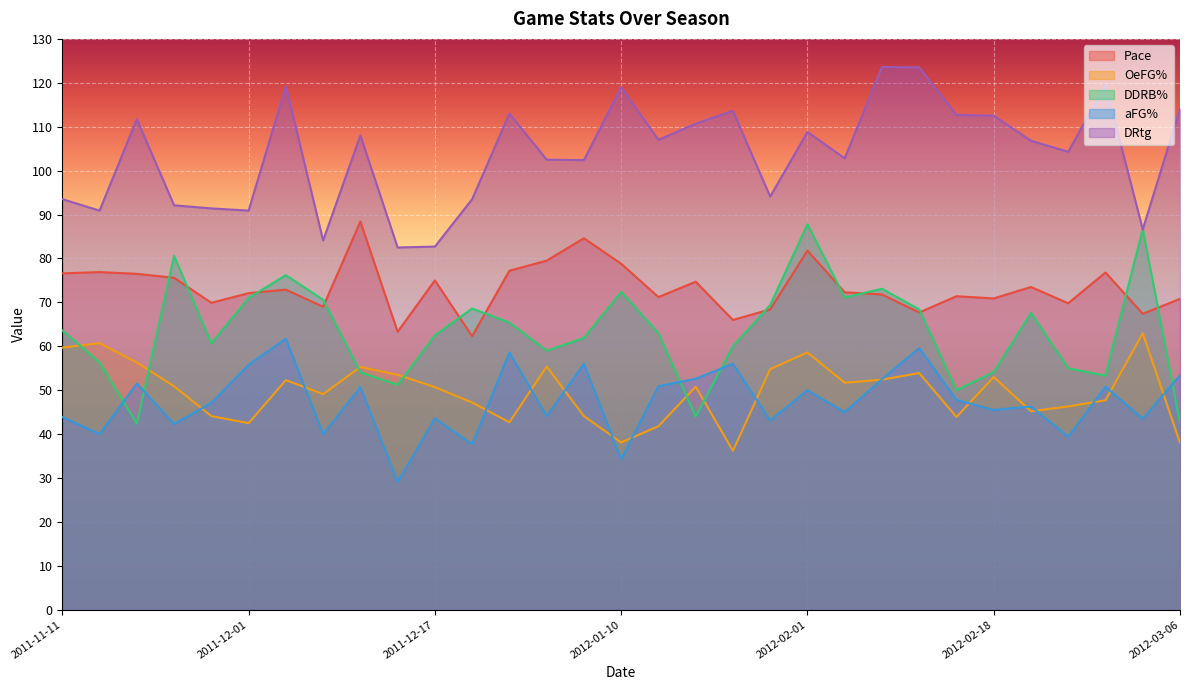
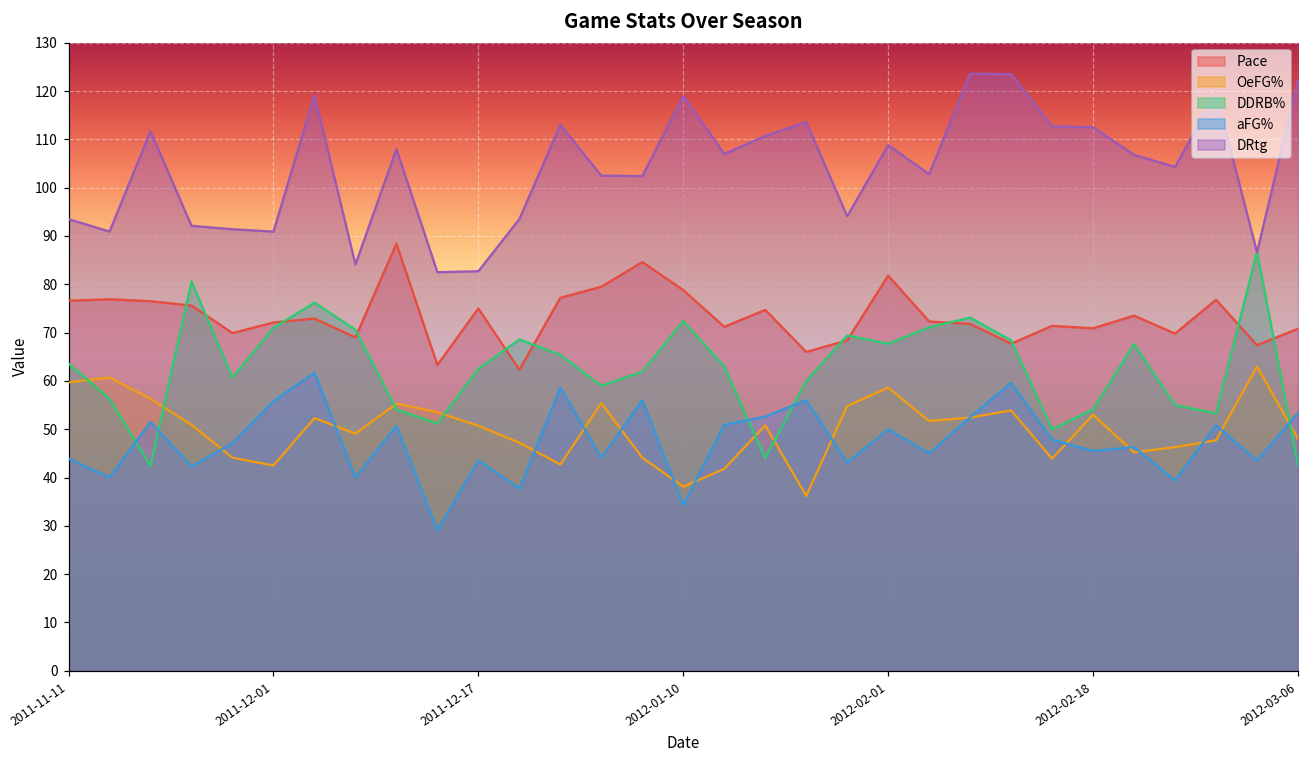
DDRB%, 2012-02-01: 88 -> 68
OeFG%, 2012-03-06: 38 -> 48
DRtg, 2012-03-06: 114 -> 122
